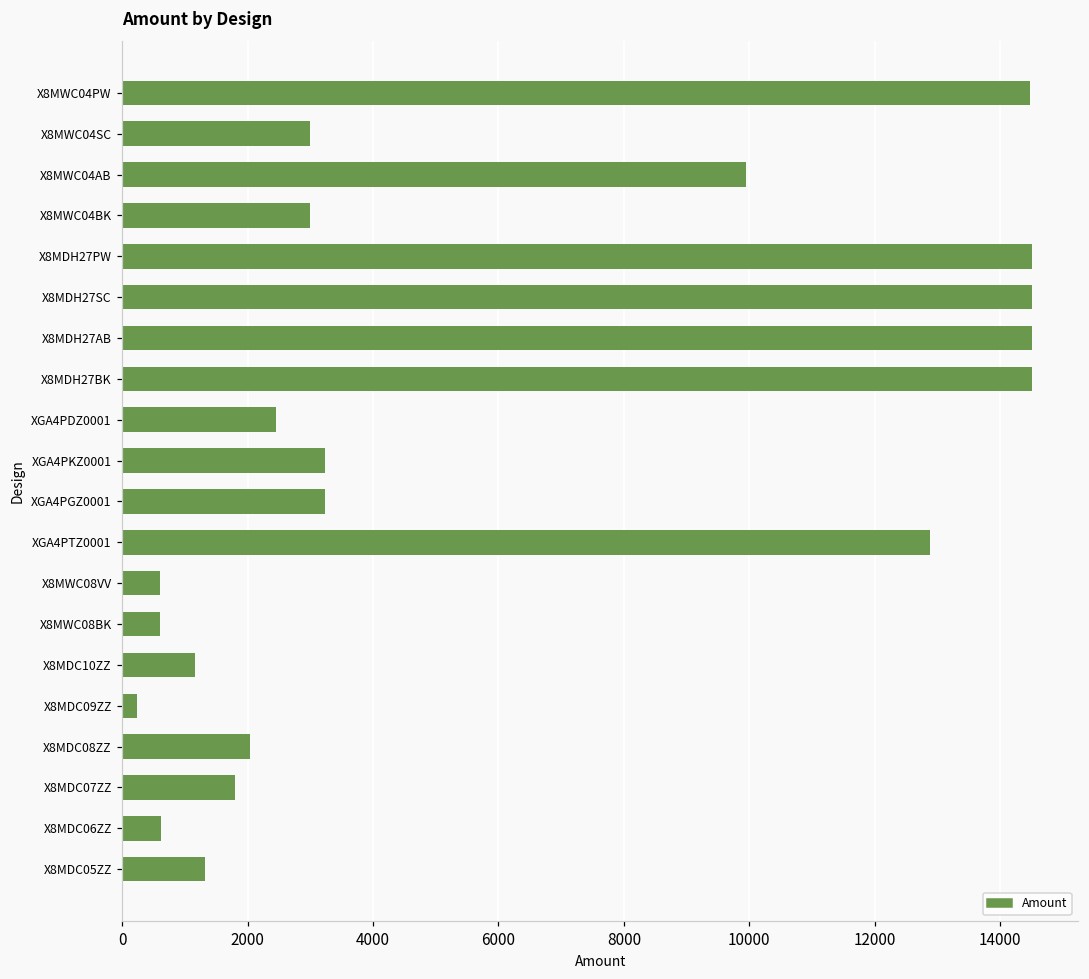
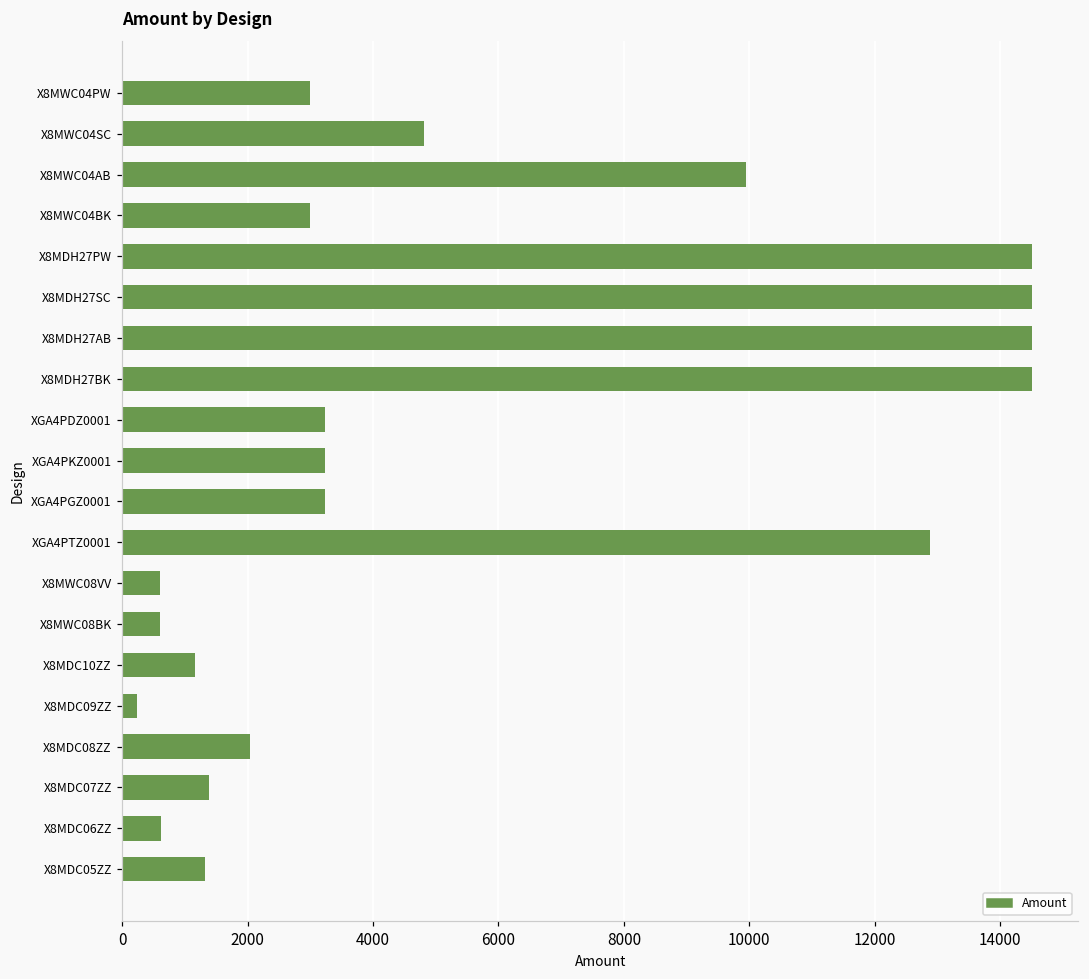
X8MWC04PW: 14500 -> 3000
X8MWC04SC: 3000 -> 4800
XGA4PDZ0001: 2400 -> 3200
X8MDC07ZZ: 1800 -> 1400
